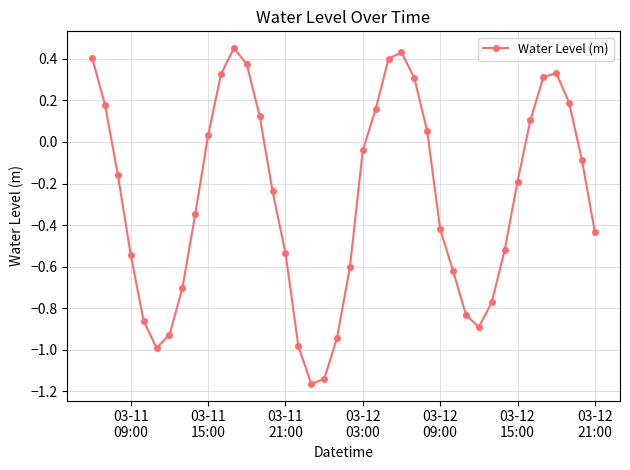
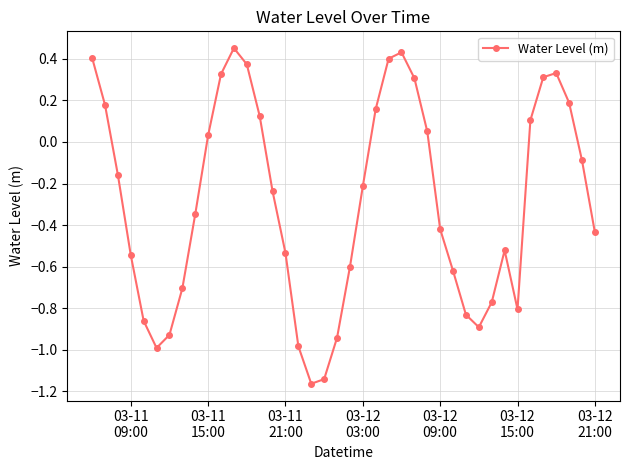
03-12 03:00: -0.04 -> -0.21
03-12 15:00: -0.19 -> -0.81
